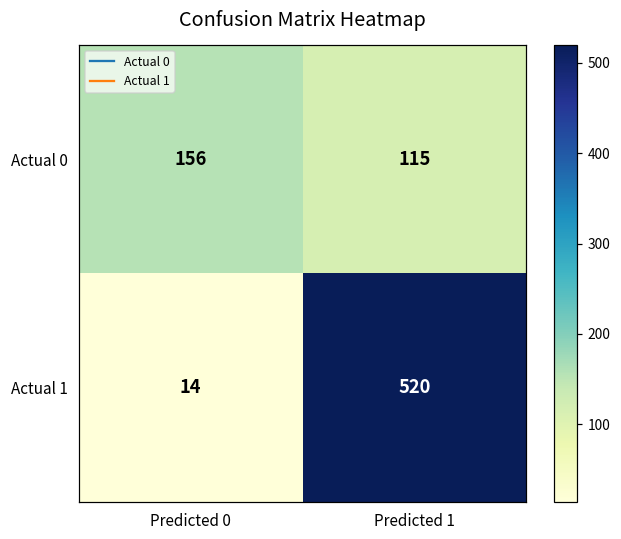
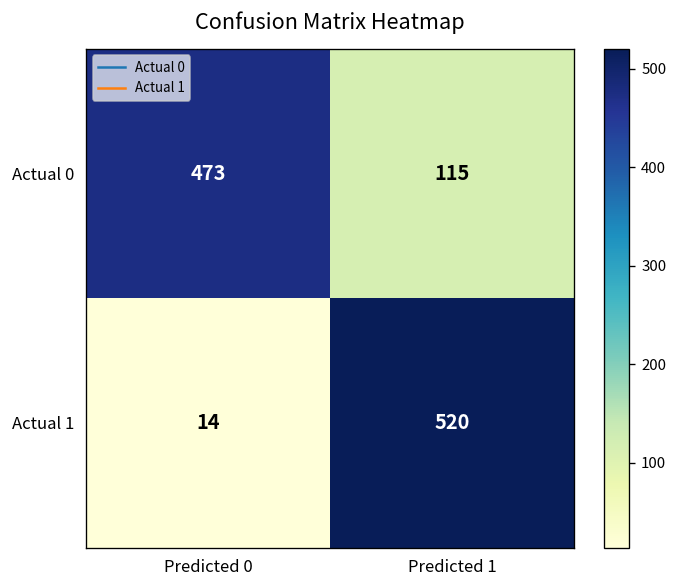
Actual 0, Predicted 0: 156 -> 473
